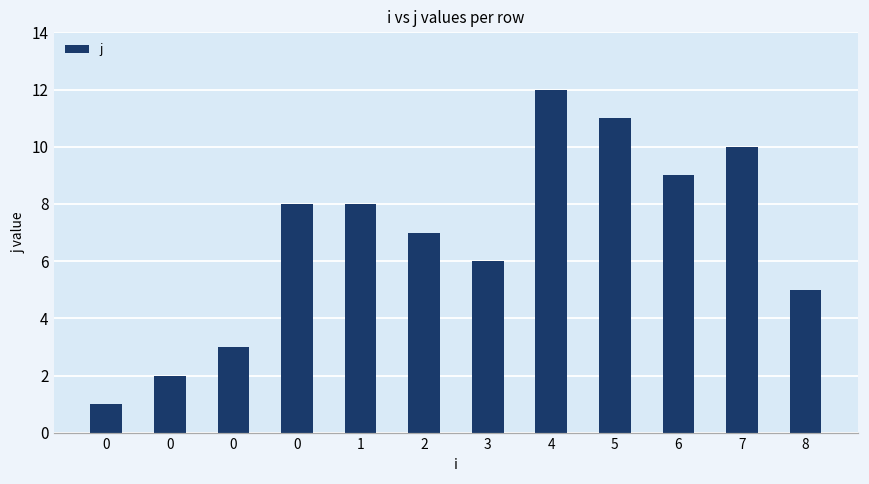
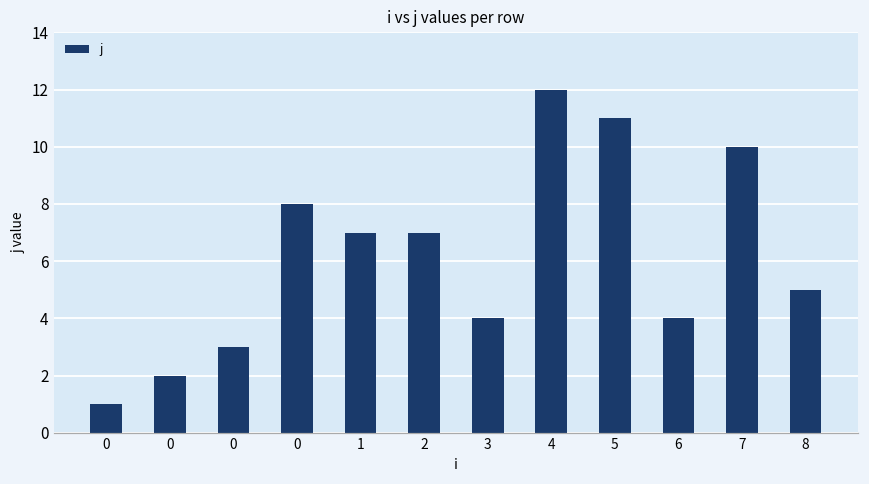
1: 8 -> 7
3: 6 -> 4
6: 9 -> 4
